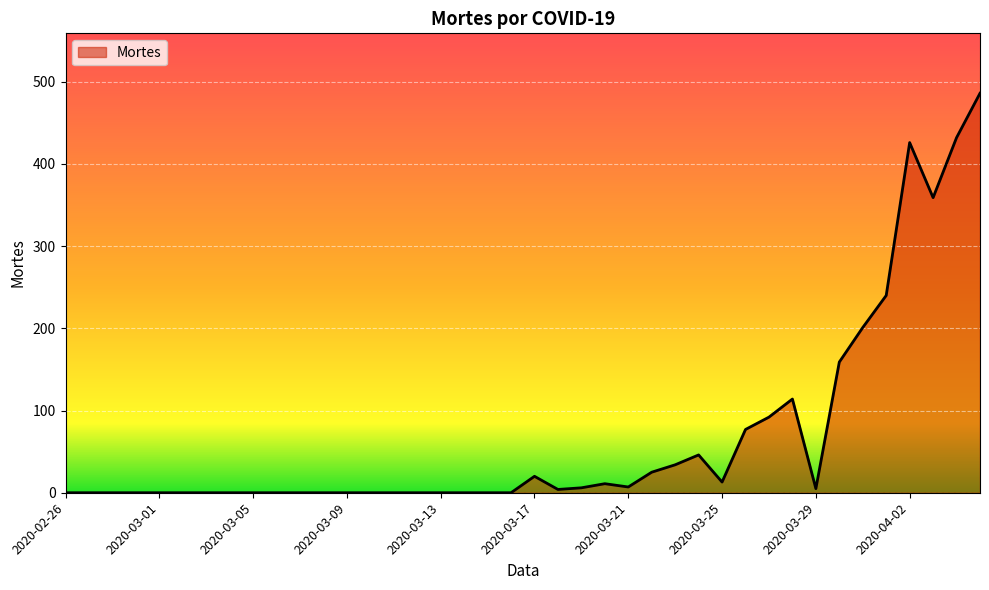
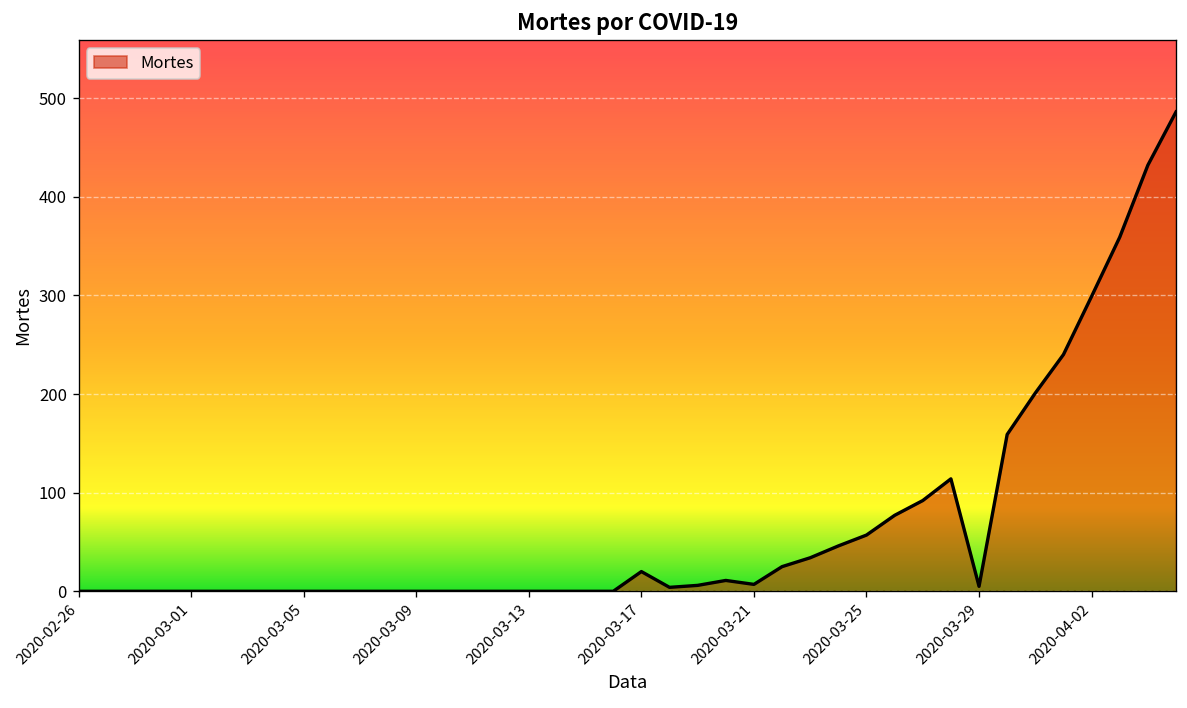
2020-03-25: 10 -> 60
2020-04-02: 430 -> 300
